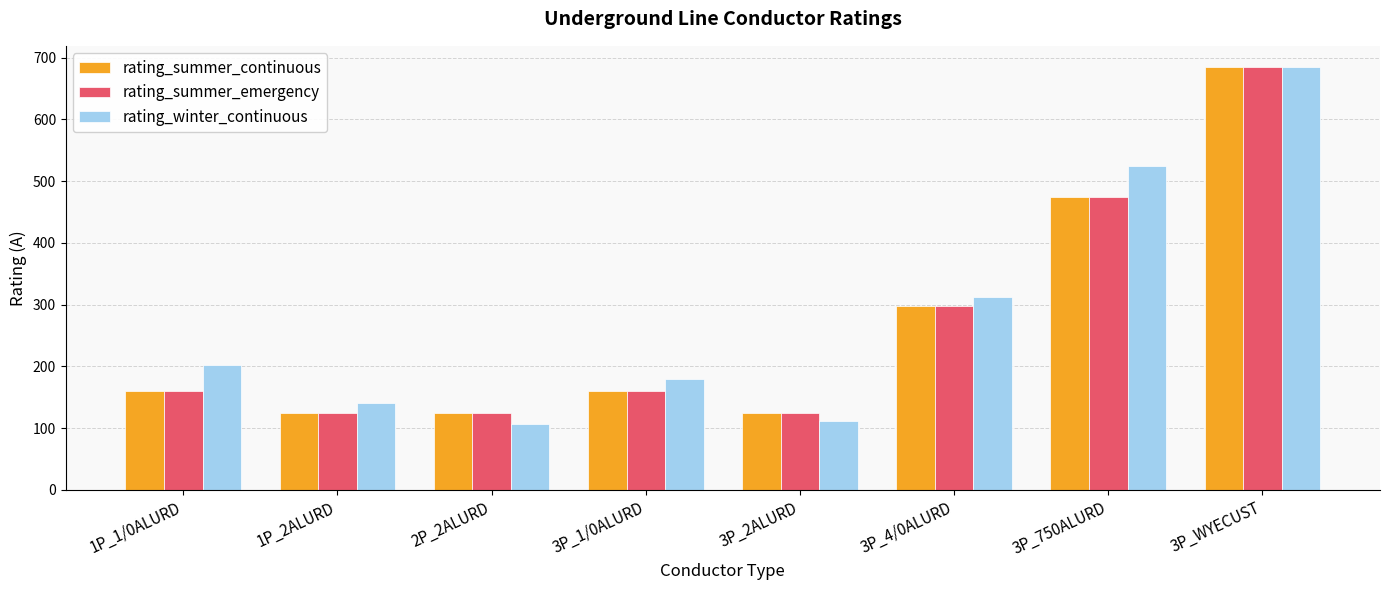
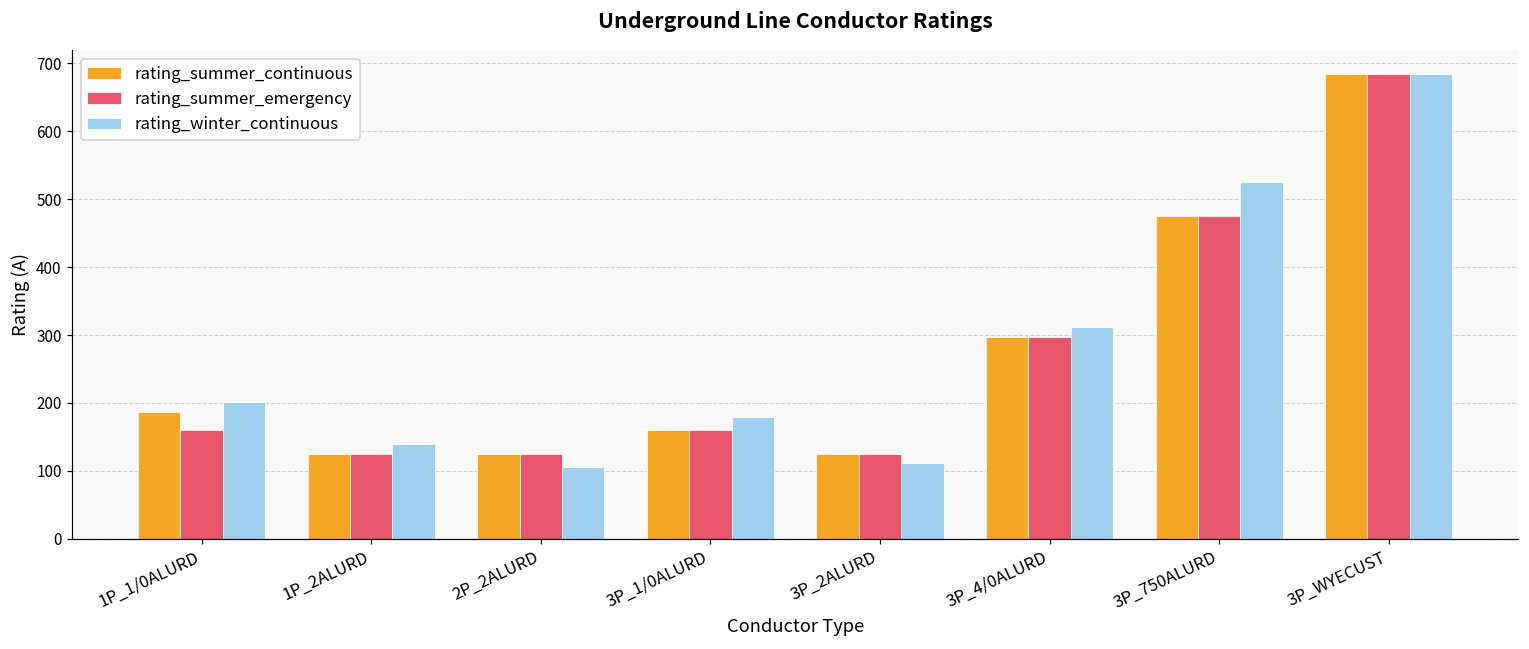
rating_summer_continuous, 1P_1/0ALURD: 160 -> 190
